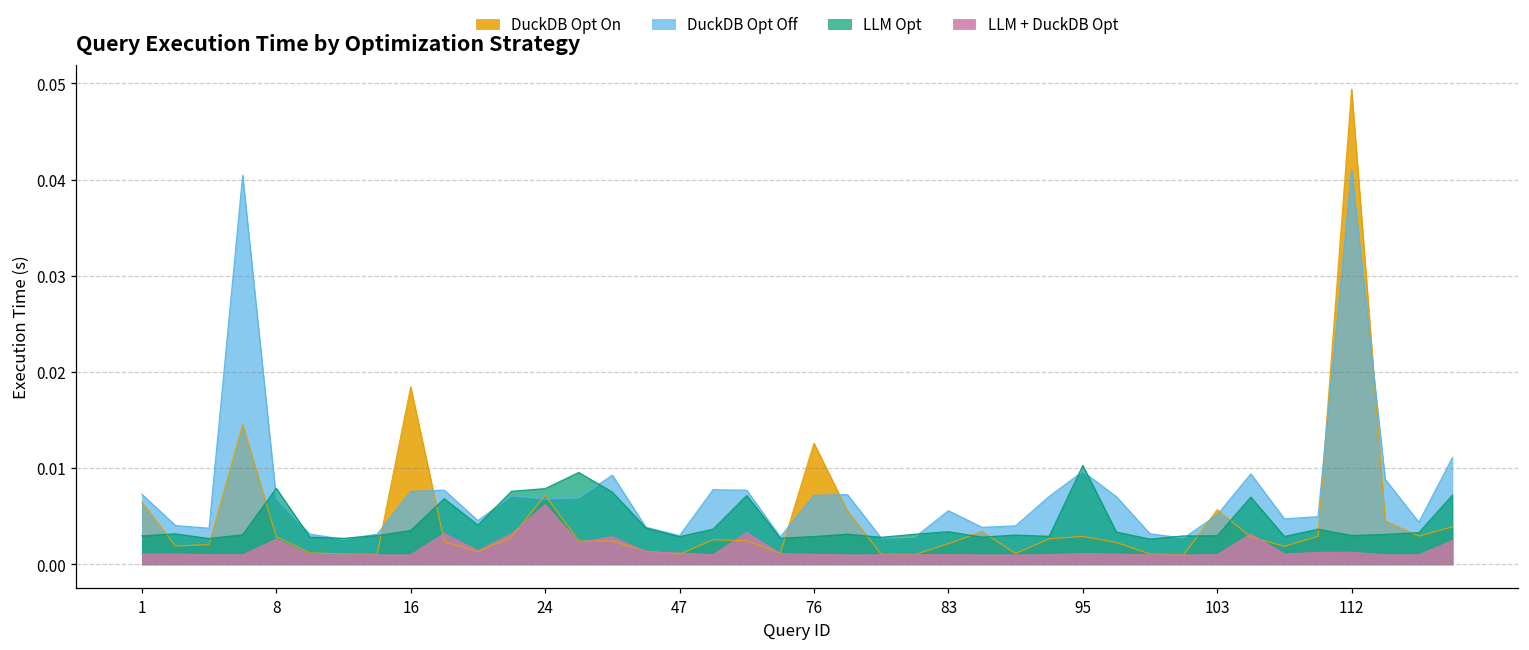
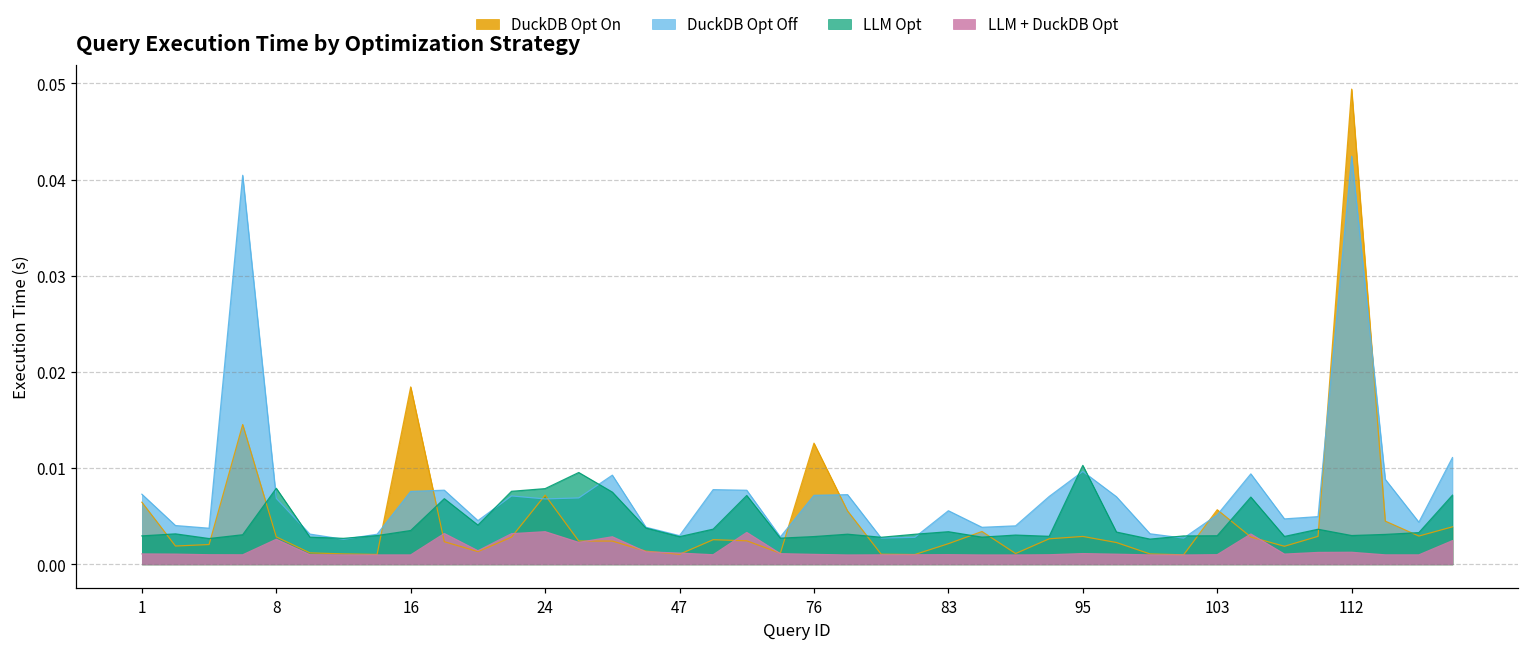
LLM + DuckDB Opt, 24: 0.006 -> 0.003
DuckDB Opt Off, 112: 0.041 -> 0.042
